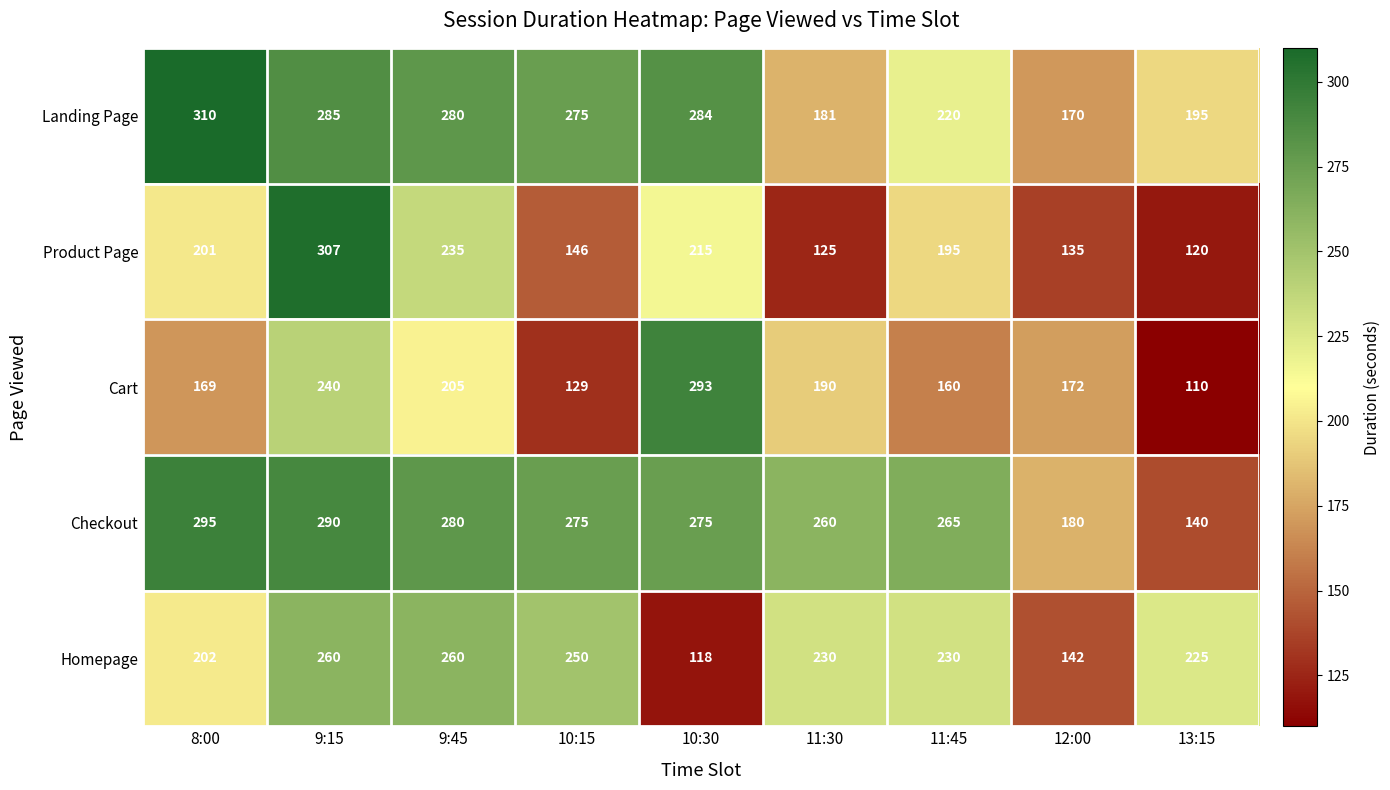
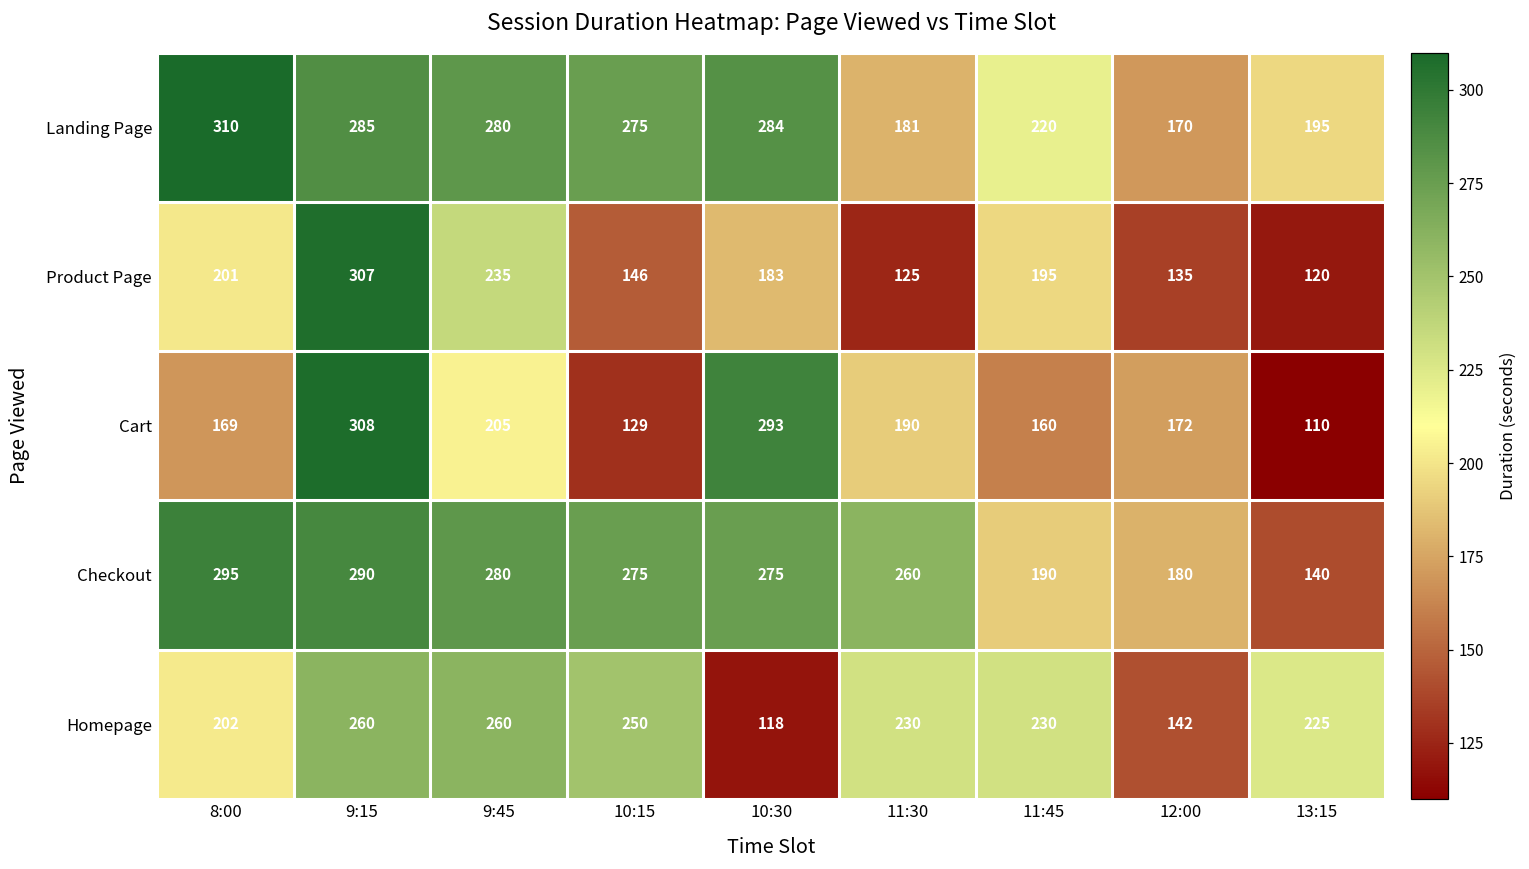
Product Page, 10:30: 215 -> 183
Cart, 9:15: 240 -> 308
Checkout, 11:45: 265 -> 190
